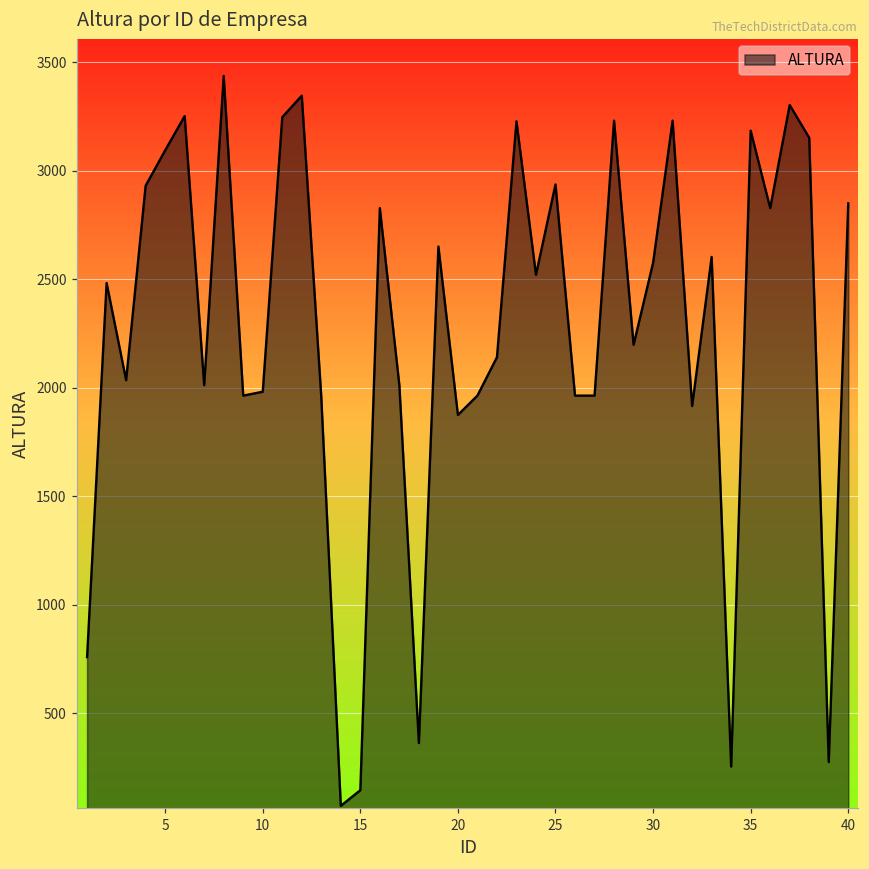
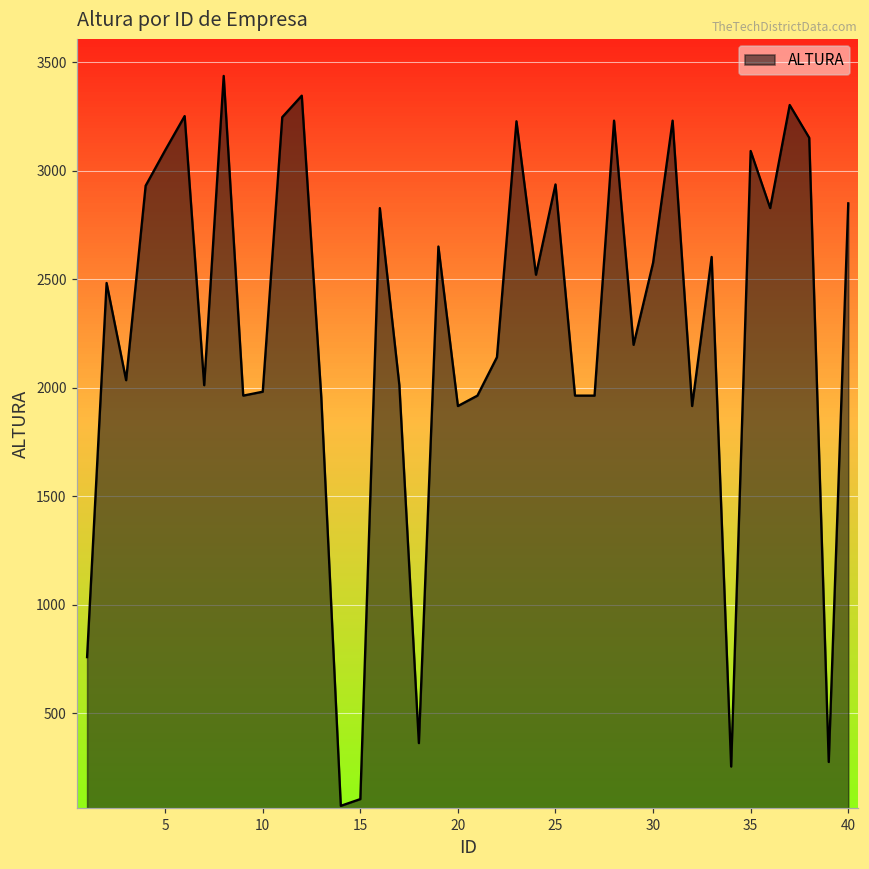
15: 150 -> 100
20: 1870 -> 1920
35: 3180 -> 3090
